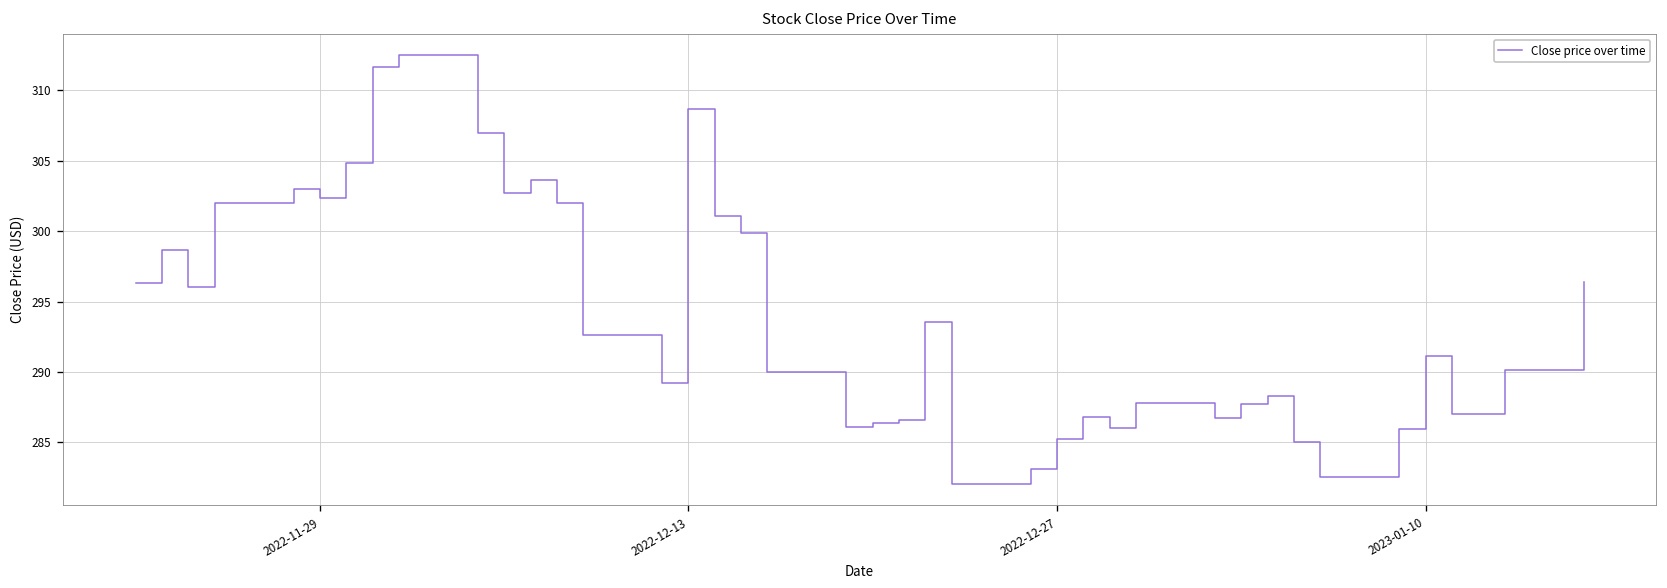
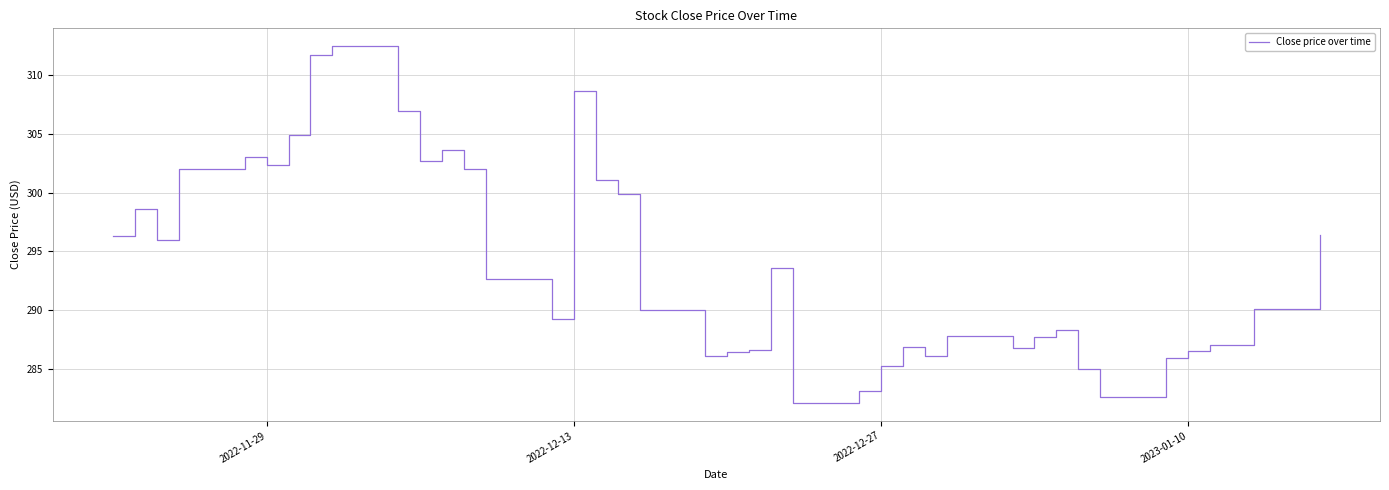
2023-01-10: 291.1 -> 286.5
